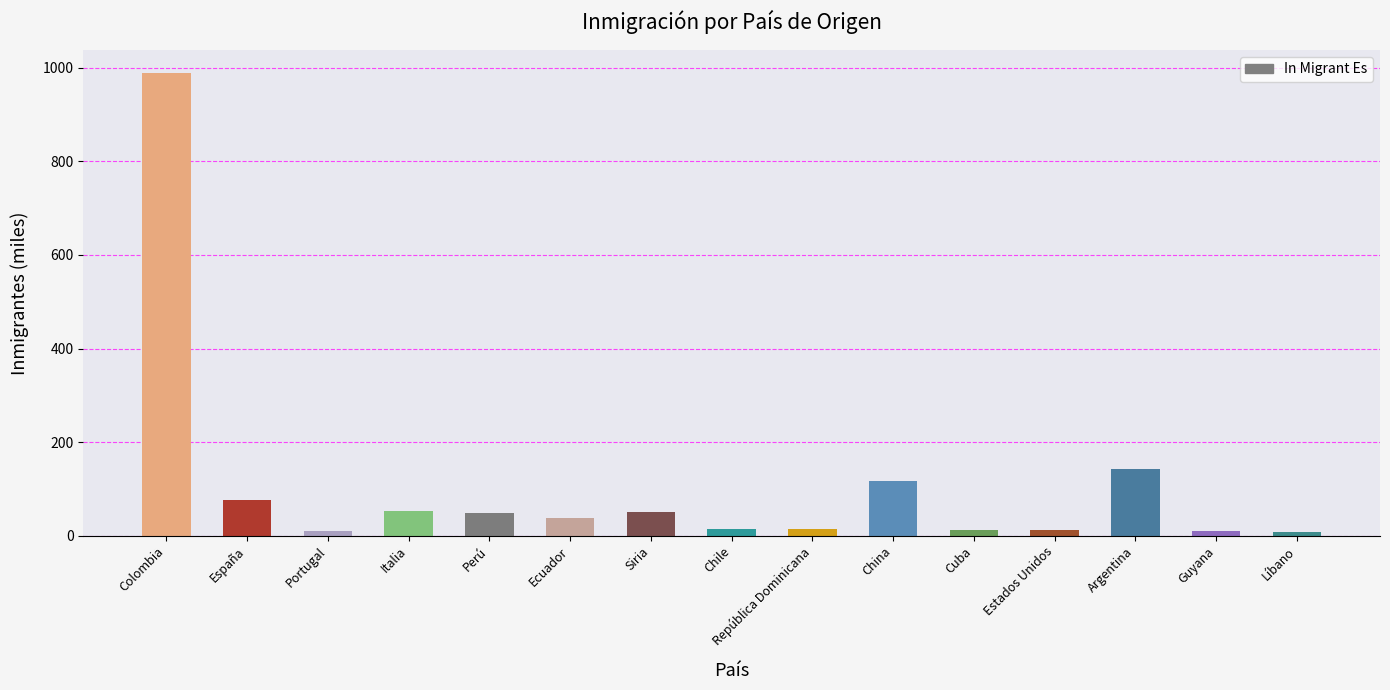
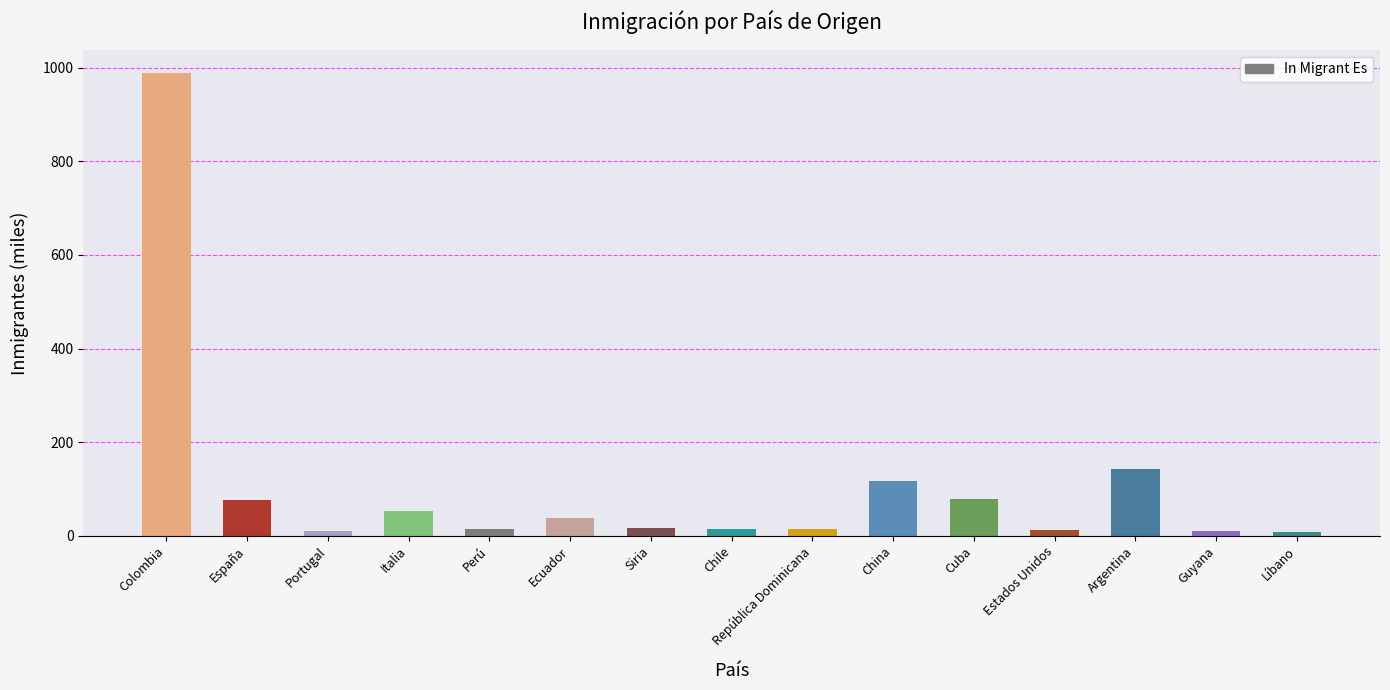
Perú: 50 -> 10
Siria: 50 -> 20
Cuba: 10 -> 80
